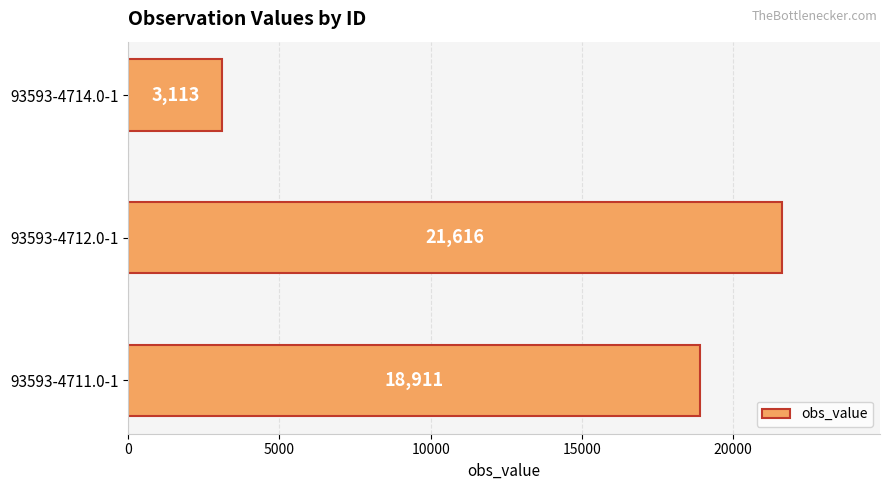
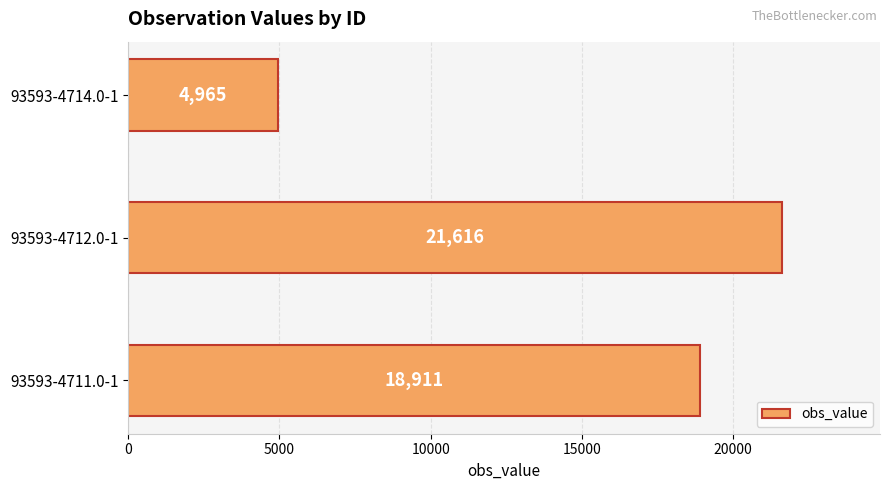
93593-4714.0-1: 3,113 -> 4,965
